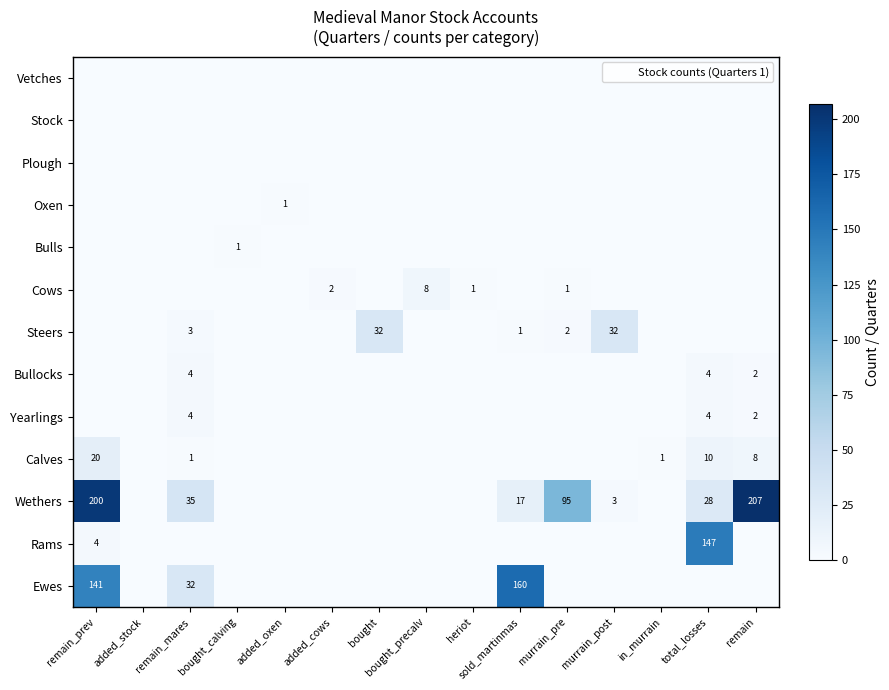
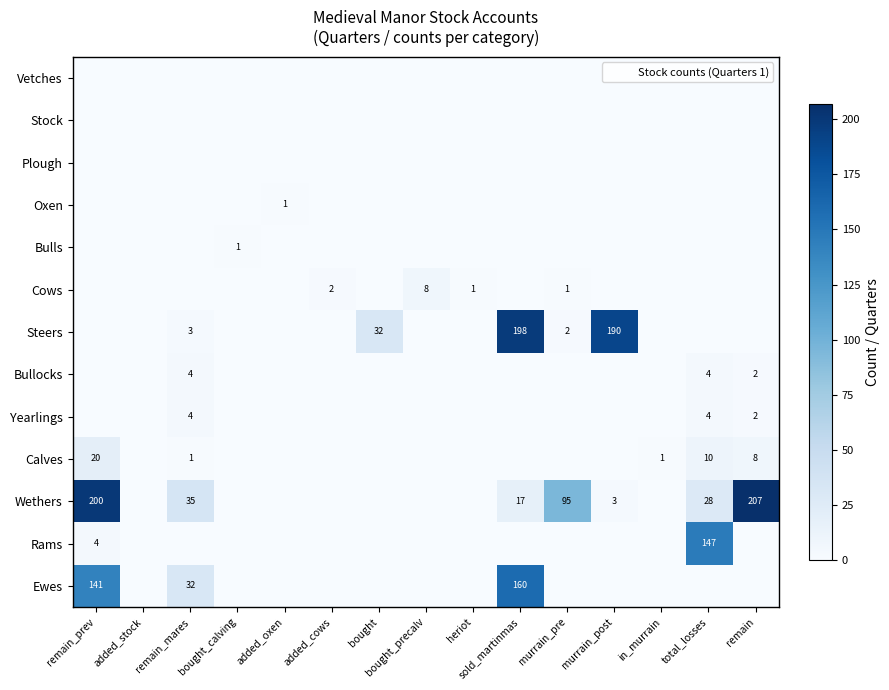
Steers, sold_martinmas: 1 -> 198
Steers, murrain_post: 32 -> 190
